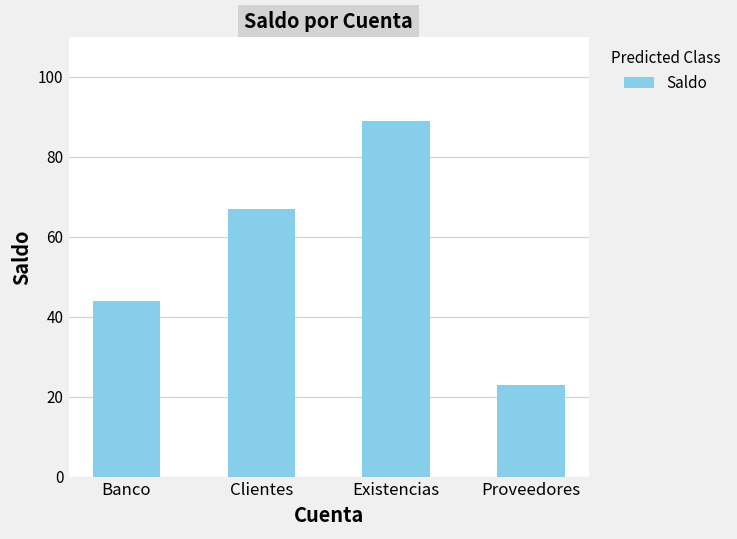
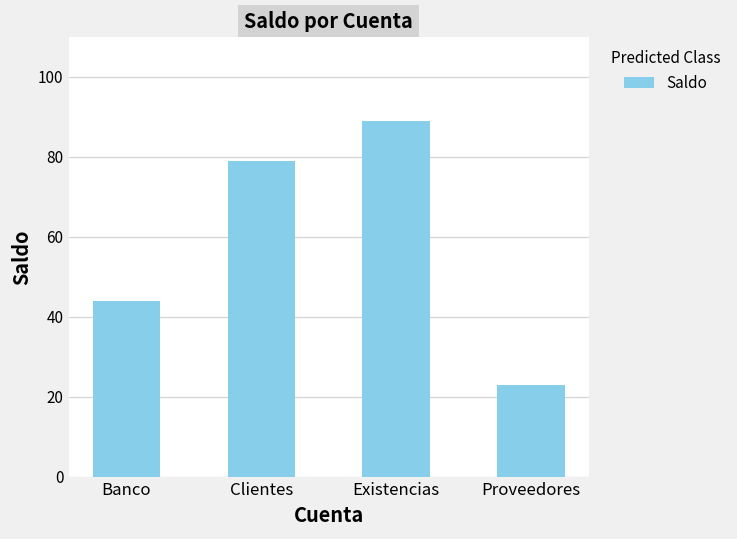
Clientes: 67 -> 79
